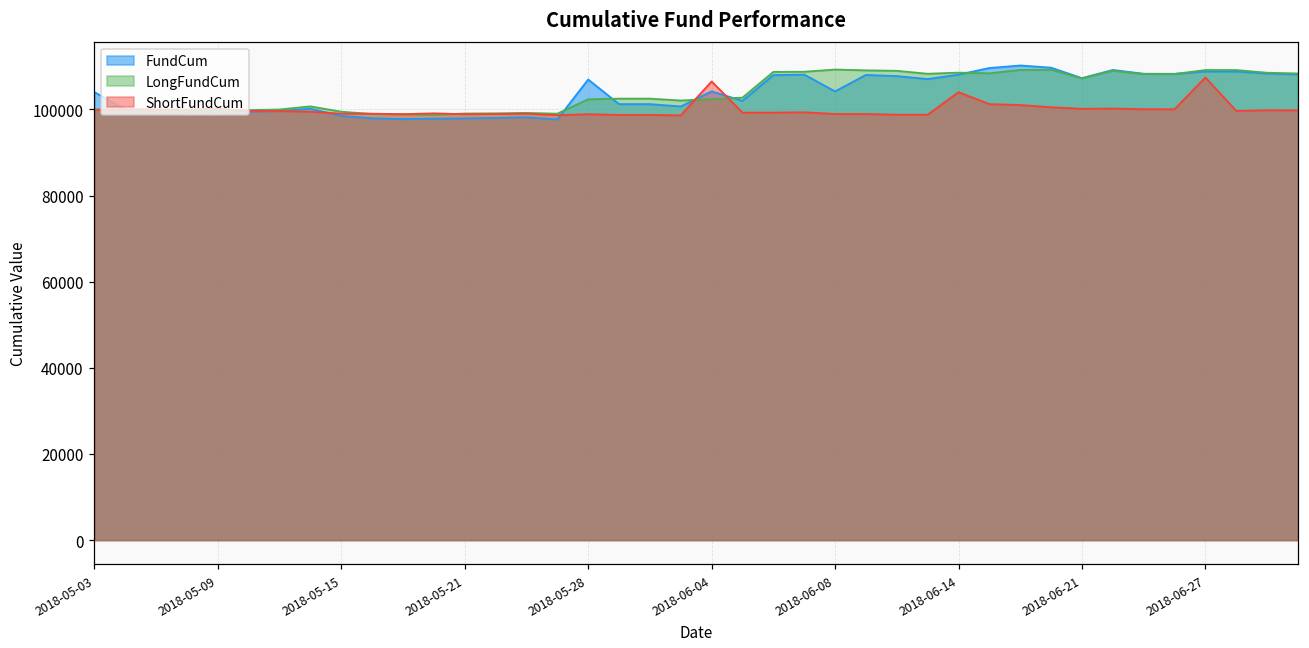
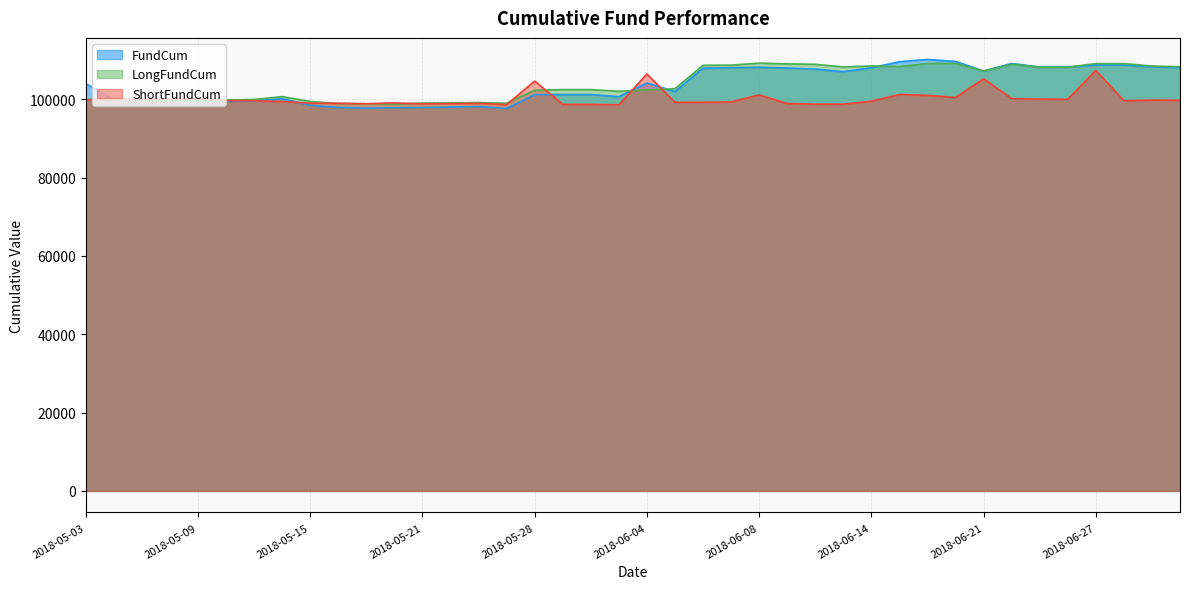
FundCum, 2018-05-28: 107000 -> 101000
ShortFundCum, 2018-05-28: 99000 -> 105000
FundCum, 2018-06-08: 104000 -> 108000
ShortFundCum, 2018-06-08: 99000 -> 101000
ShortFundCum, 2018-06-14: 104000 -> 100000
ShortFundCum, 2018-06-21: 100000 -> 105000
